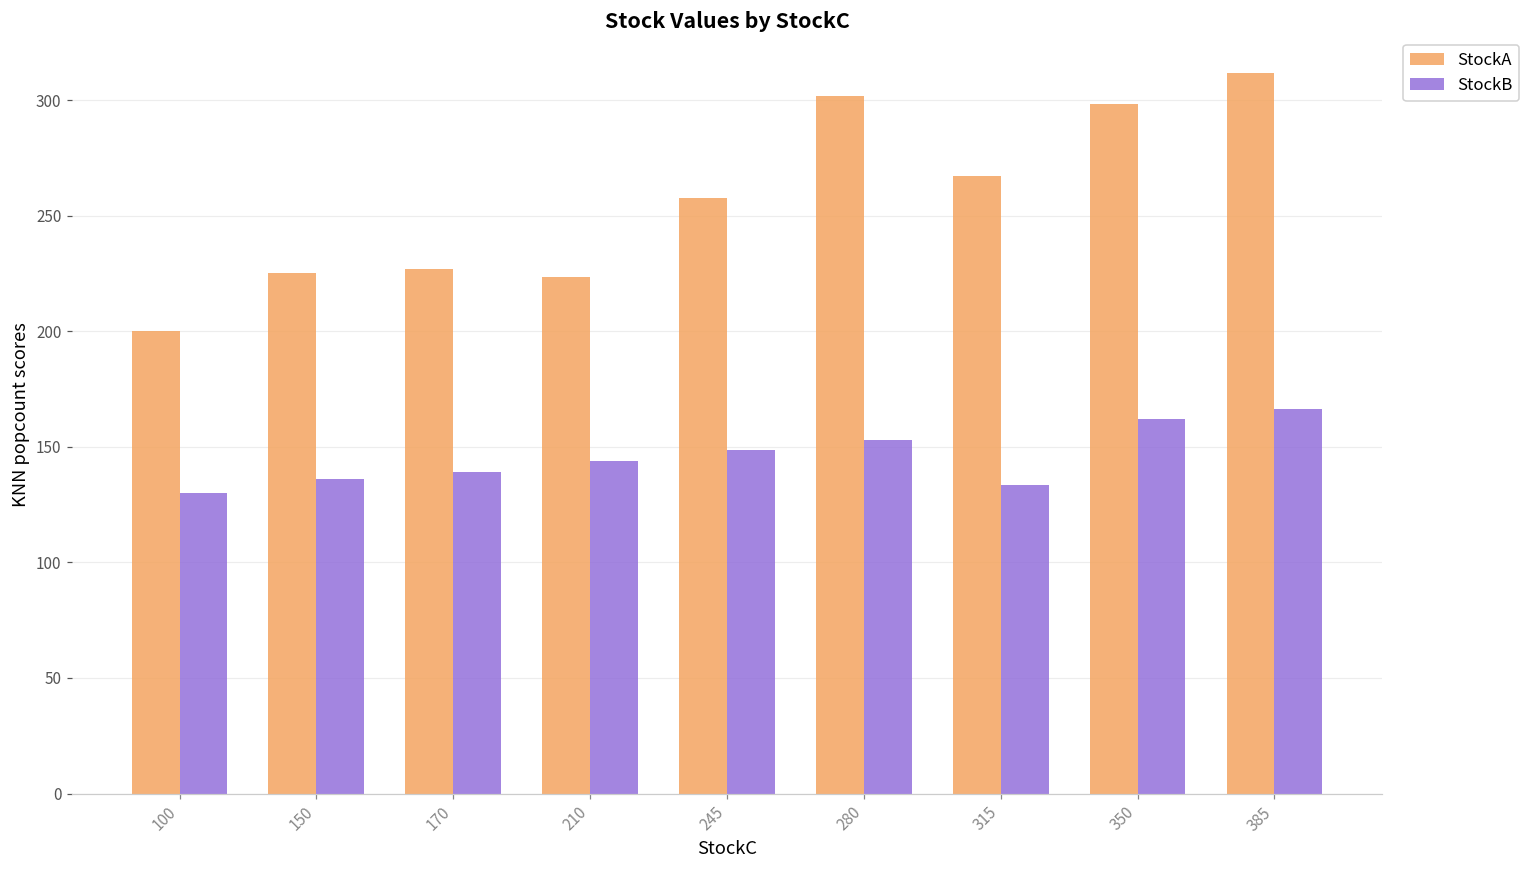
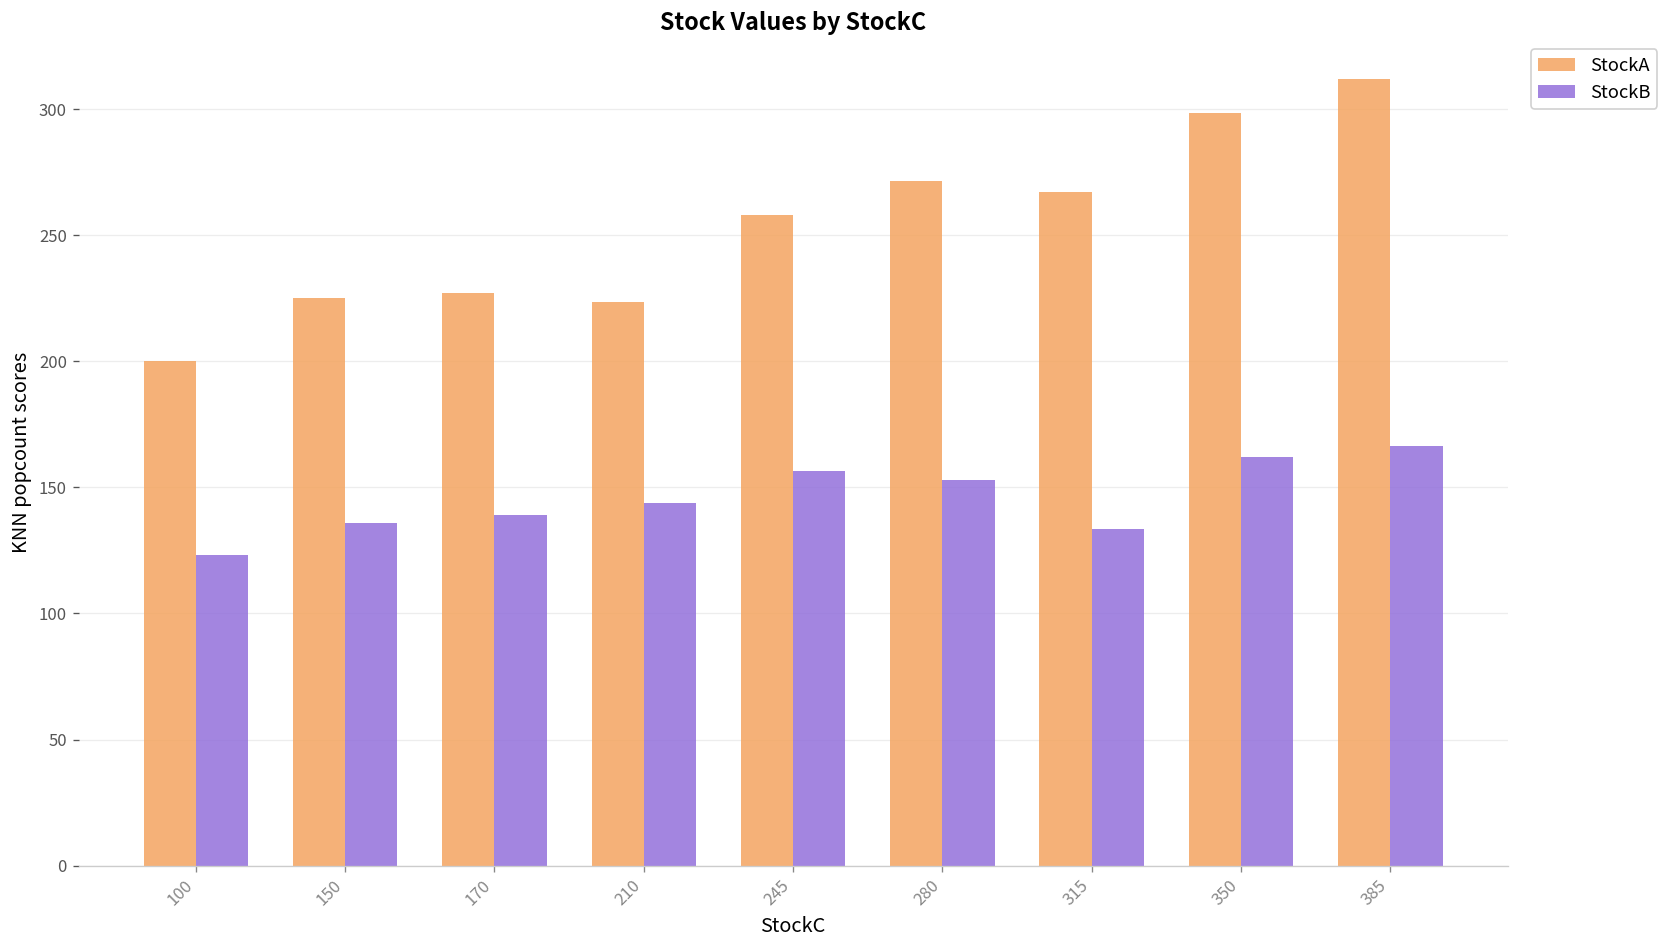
StockB, 100: 130 -> 123
StockB, 245: 149 -> 156
StockA, 280: 302 -> 271
